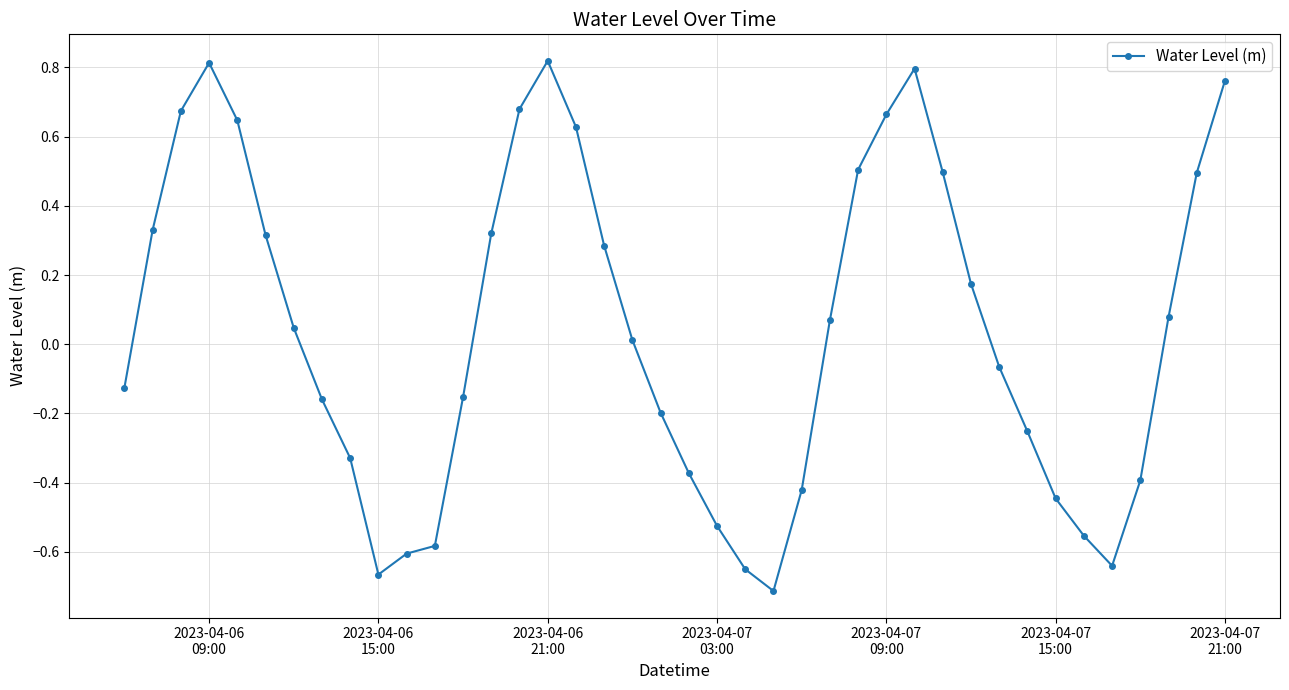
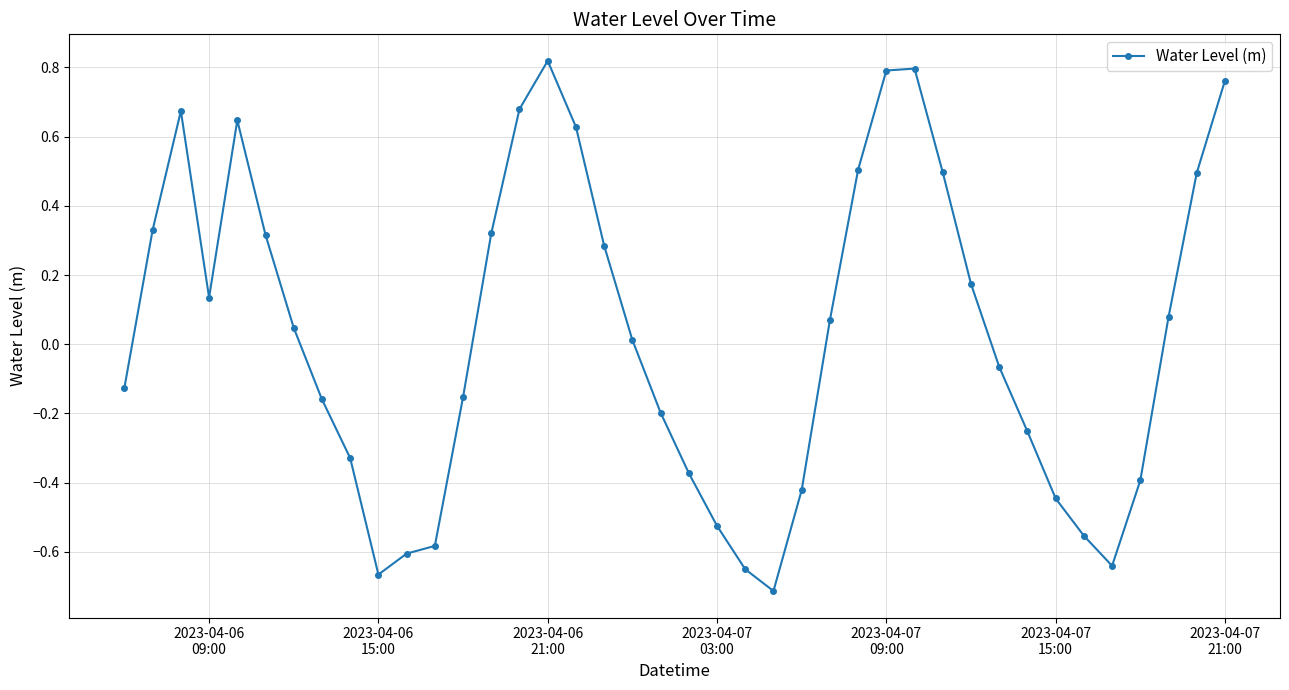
2023-04-06 09:00: 0.81 -> 0.13
2023-04-07 09:00: 0.66 -> 0.79
